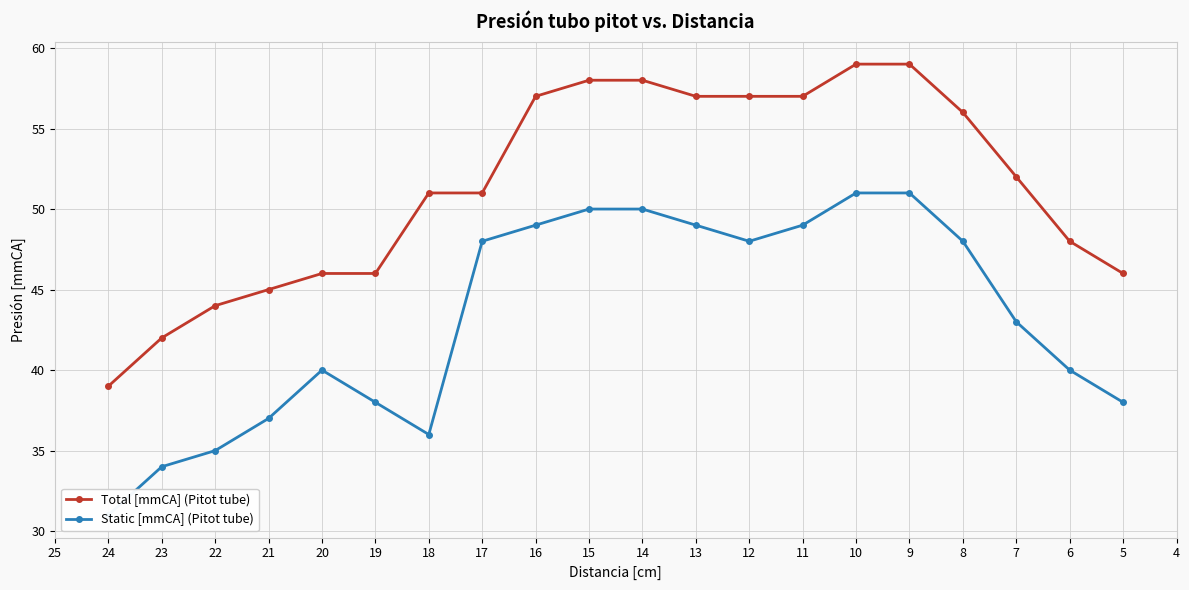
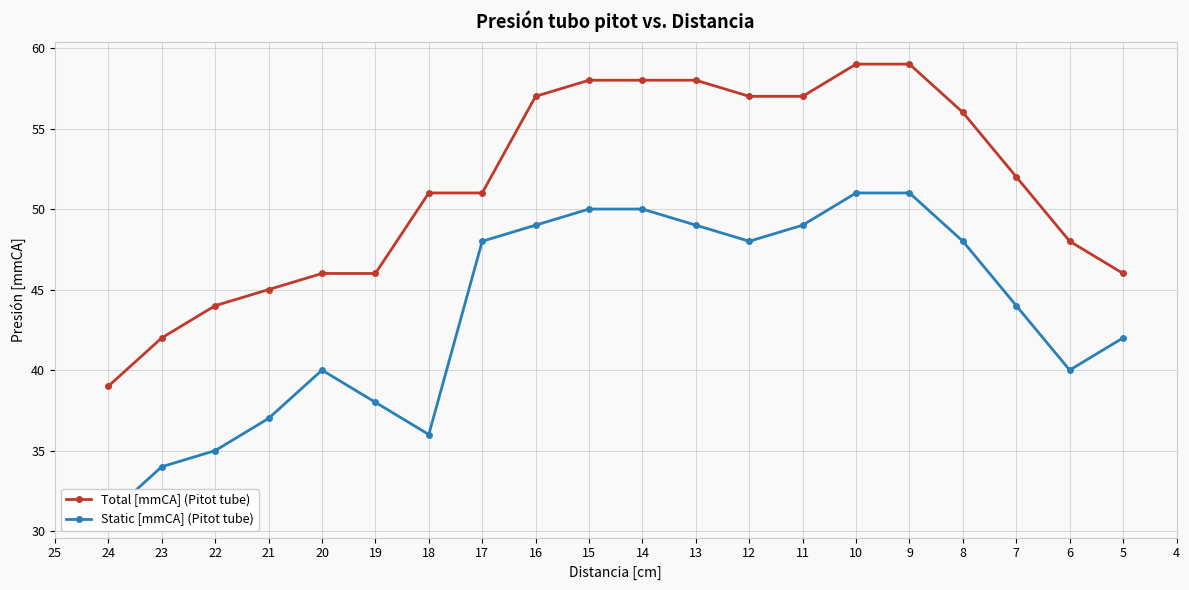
Total [mmCA] (Pitot tube), 13: 57 -> 58
Static [mmCA] (Pitot tube), 7: 43 -> 44
Static [mmCA] (Pitot tube), 5: 38 -> 42
